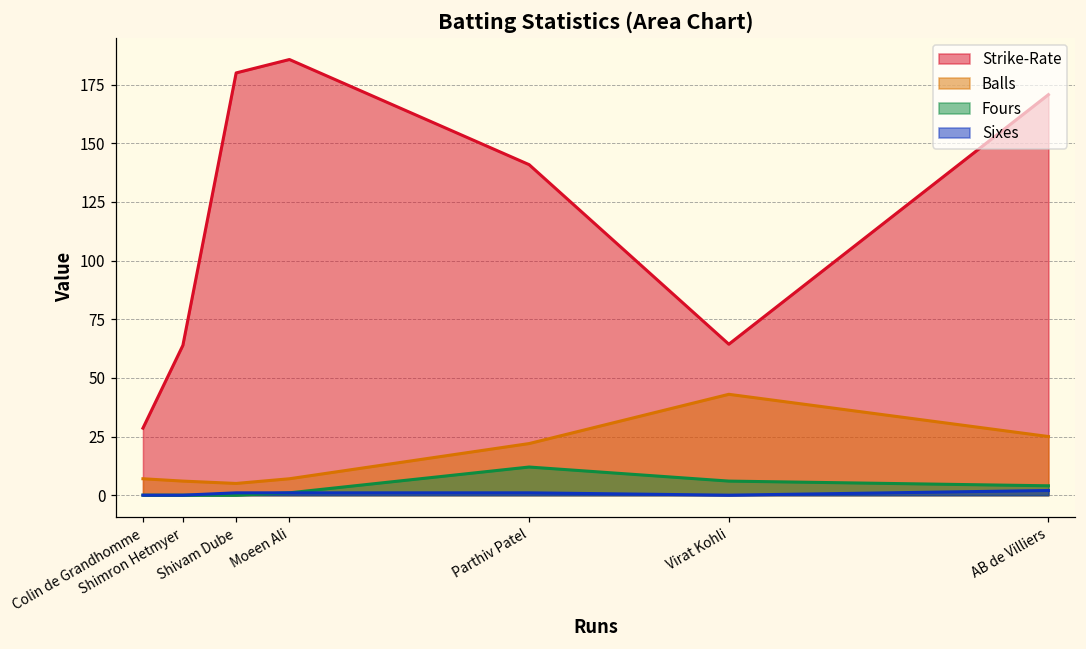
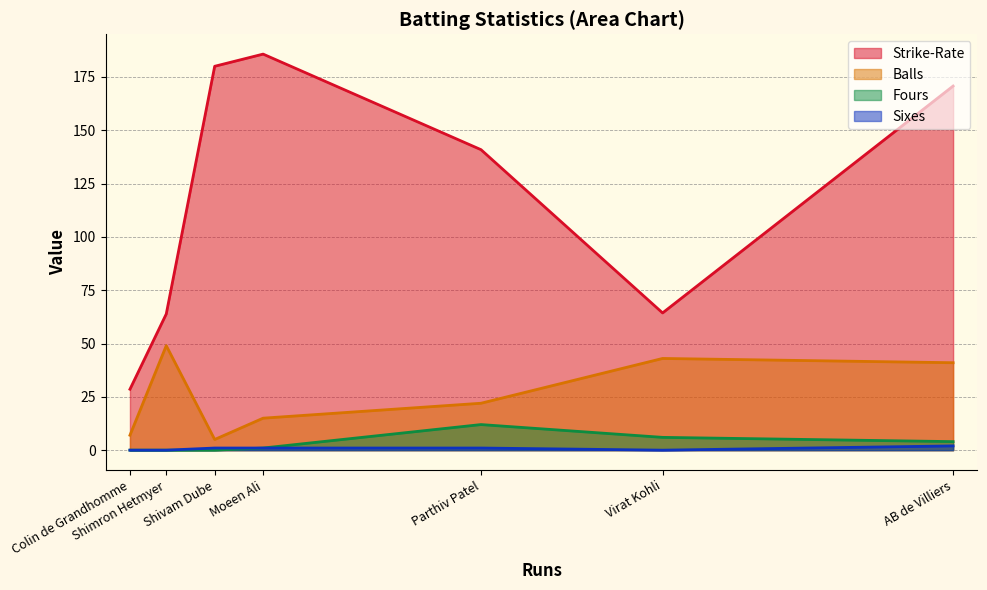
Balls, Shimron Hetmyer: 6 -> 49
Balls, Moeen Ali: 7 -> 15
Balls, AB de Villiers: 25 -> 41
